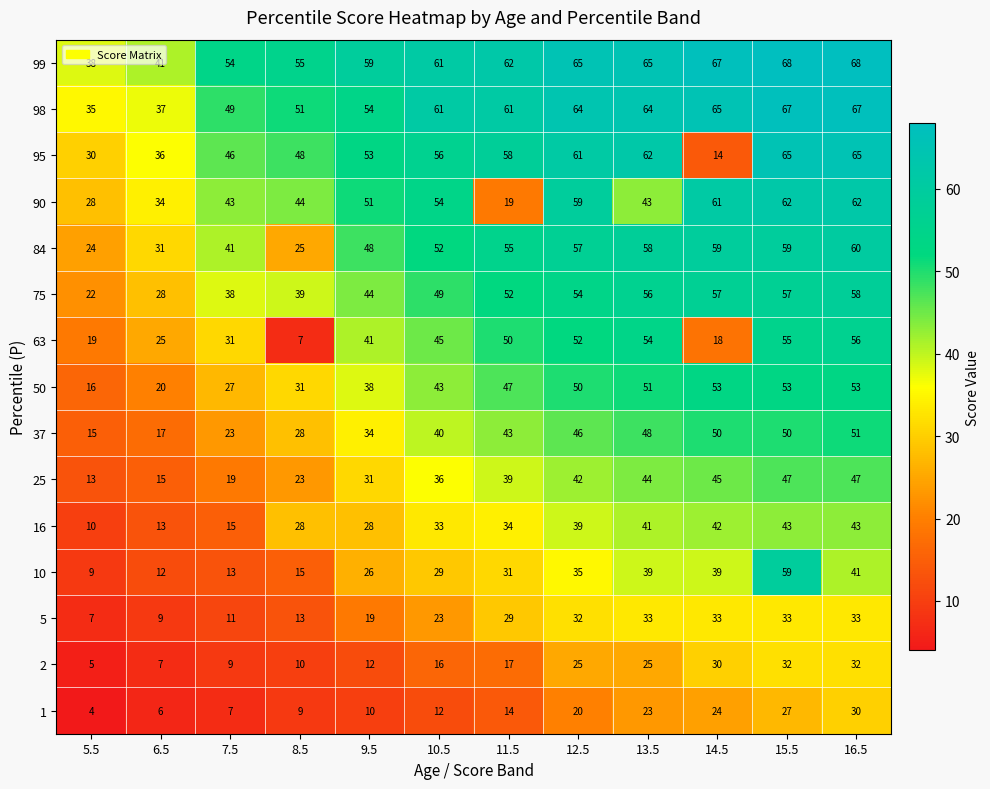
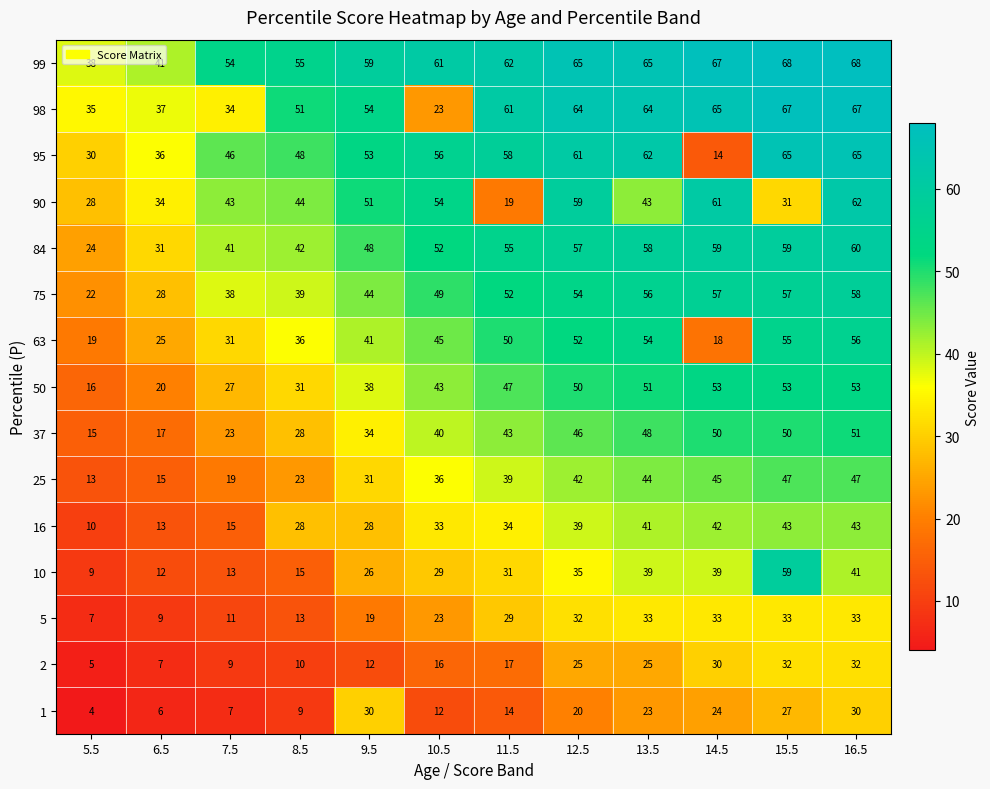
98, 7.5: 49 -> 34
98, 10.5: 61 -> 23
90, 15.5: 62 -> 31
84, 8.5: 25 -> 42
63, 8.5: 7 -> 36
1, 9.5: 10 -> 30
